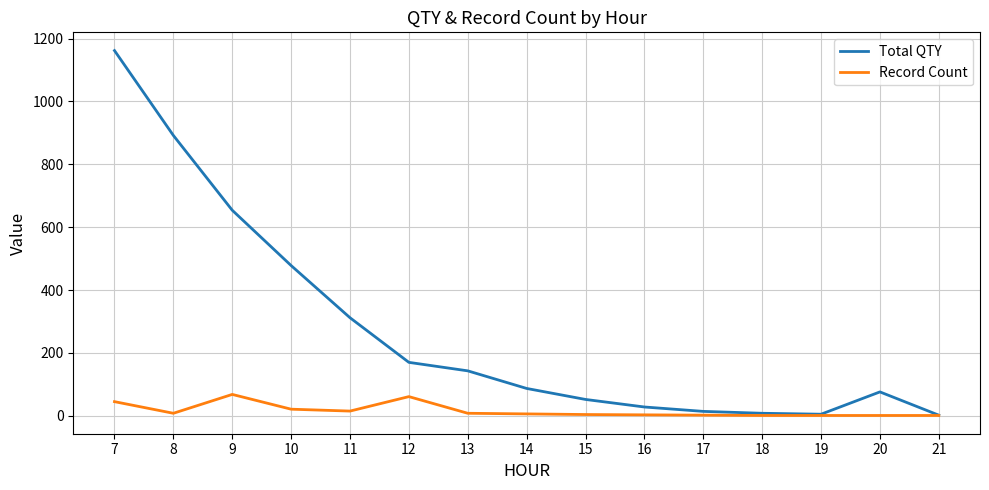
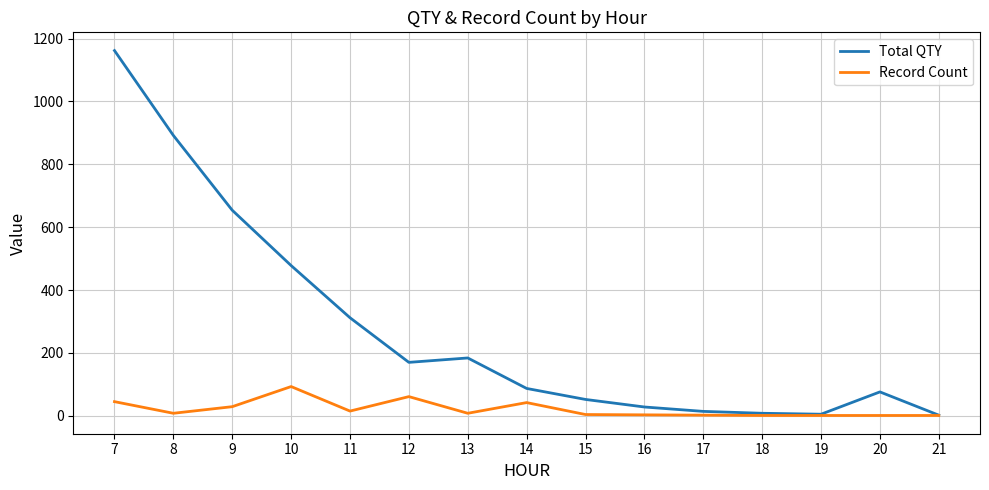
Record Count, 9: 70 -> 30
Record Count, 10: 20 -> 90
Total QTY, 13: 140 -> 180
Record Count, 14: 10 -> 40
